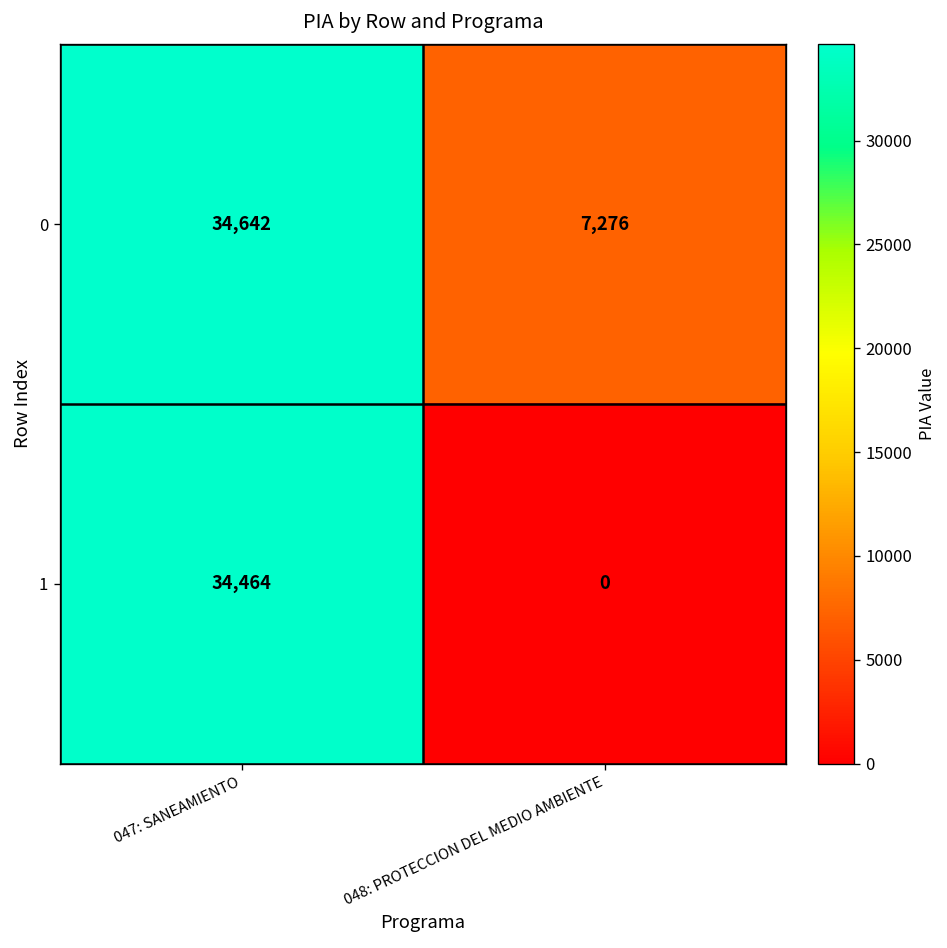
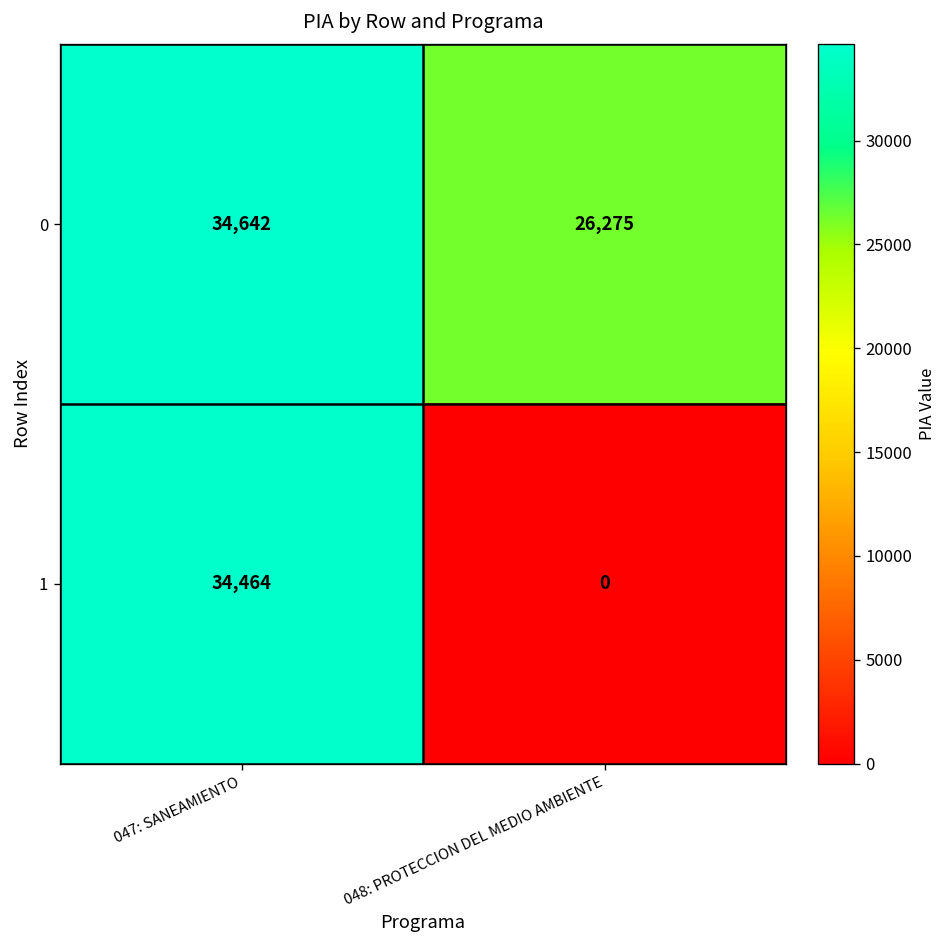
0, 048: PROTECCION DEL MEDIO AMBIENTE: 7,276 -> 26,275
